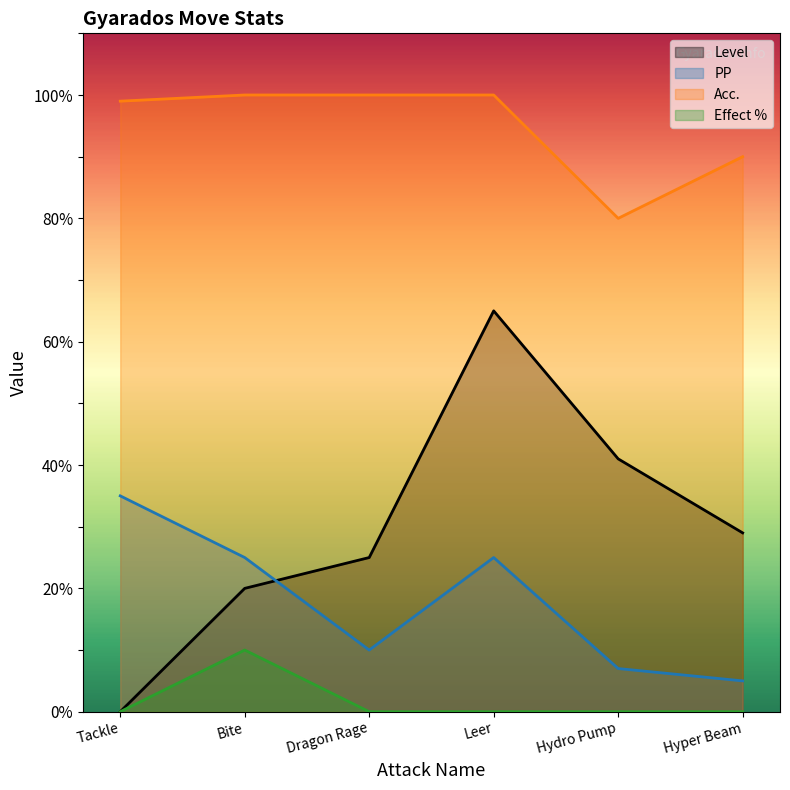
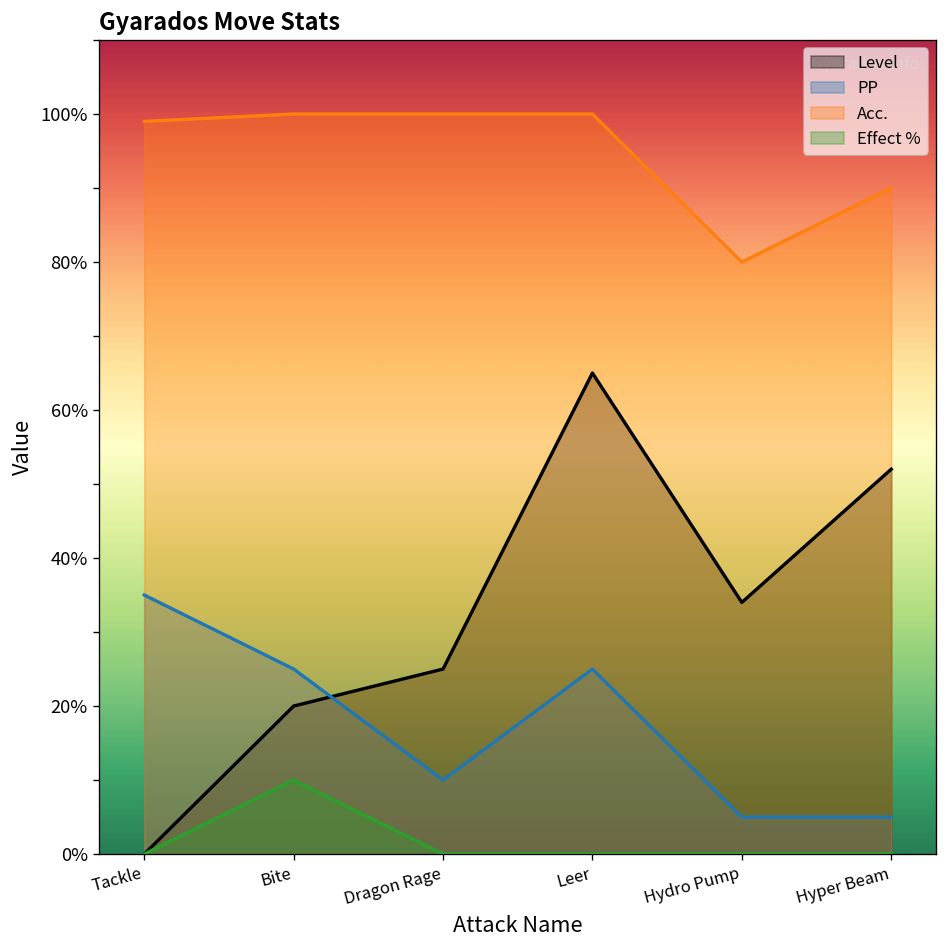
Level, Hydro Pump: 41% -> 34%
PP, Hydro Pump: 7% -> 5%
Level, Hyper Beam: 29% -> 52%
